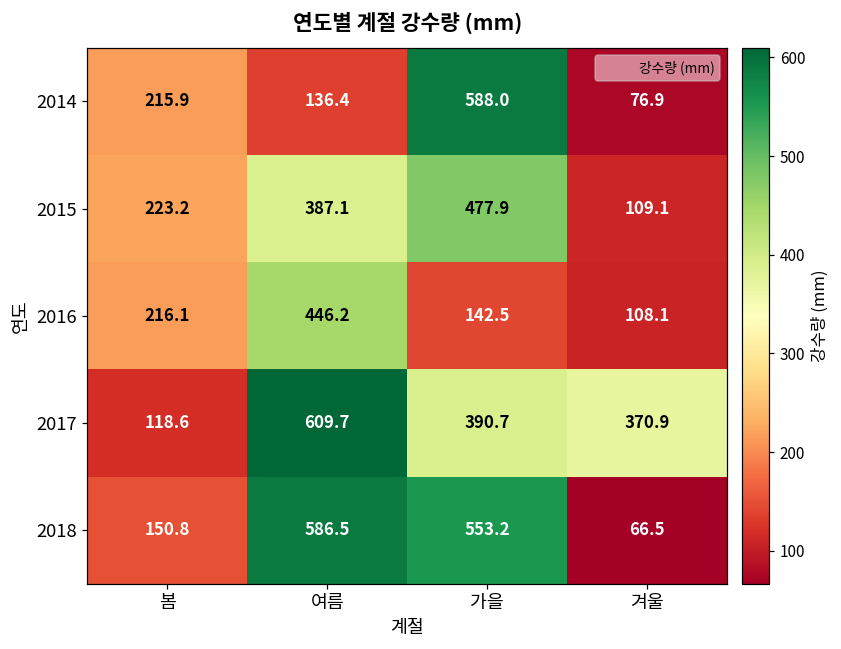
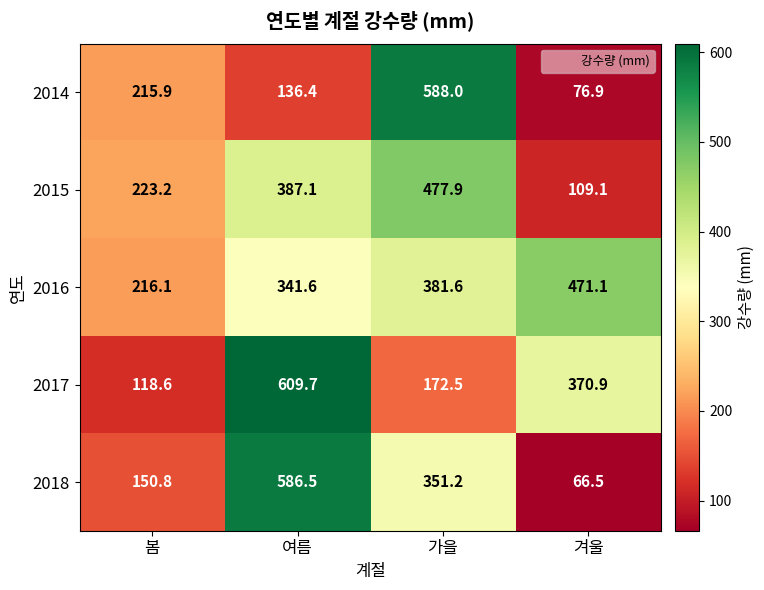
2016, 여름: 446.2 -> 341.6
2016, 가을: 142.5 -> 381.6
2016, 겨울: 108.1 -> 471.1
2017, 가을: 390.7 -> 172.5
2018, 가을: 553.2 -> 351.2
